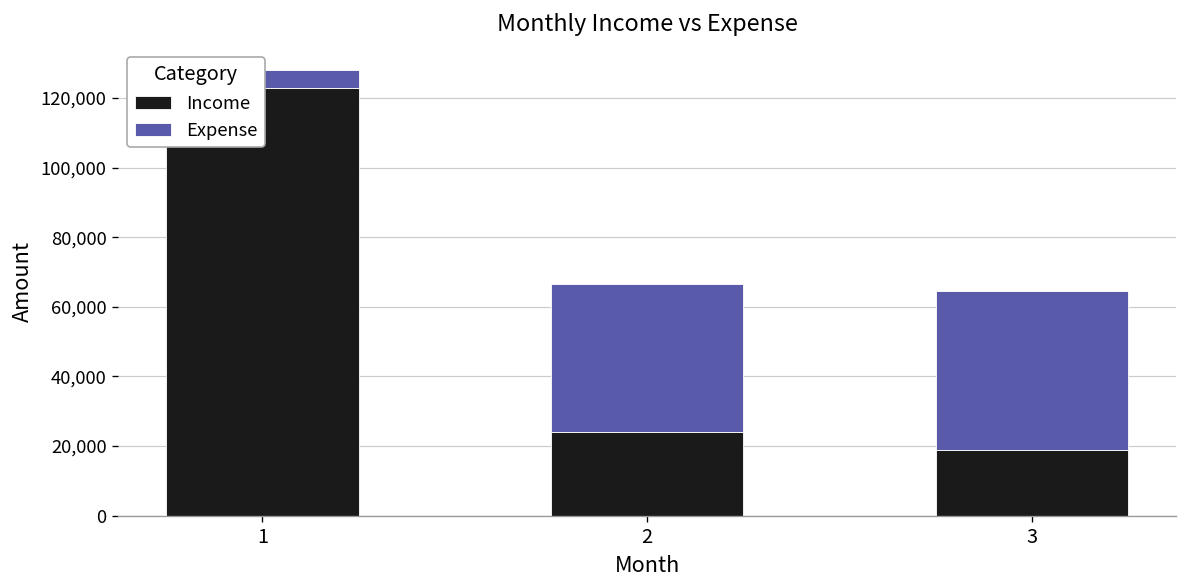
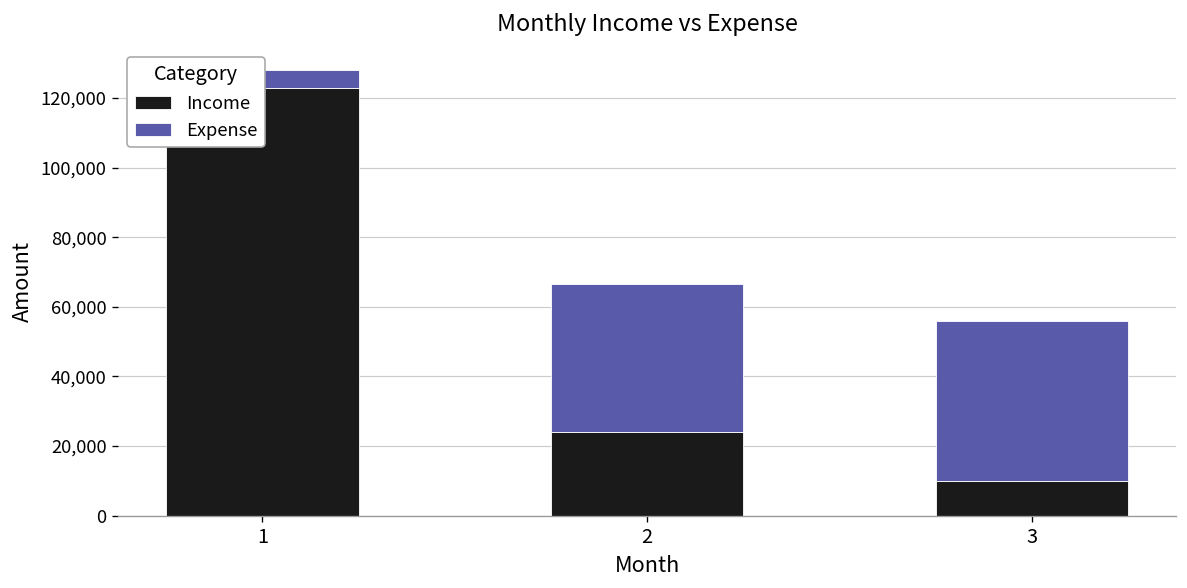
Income, 3: 19,000 -> 10,000
